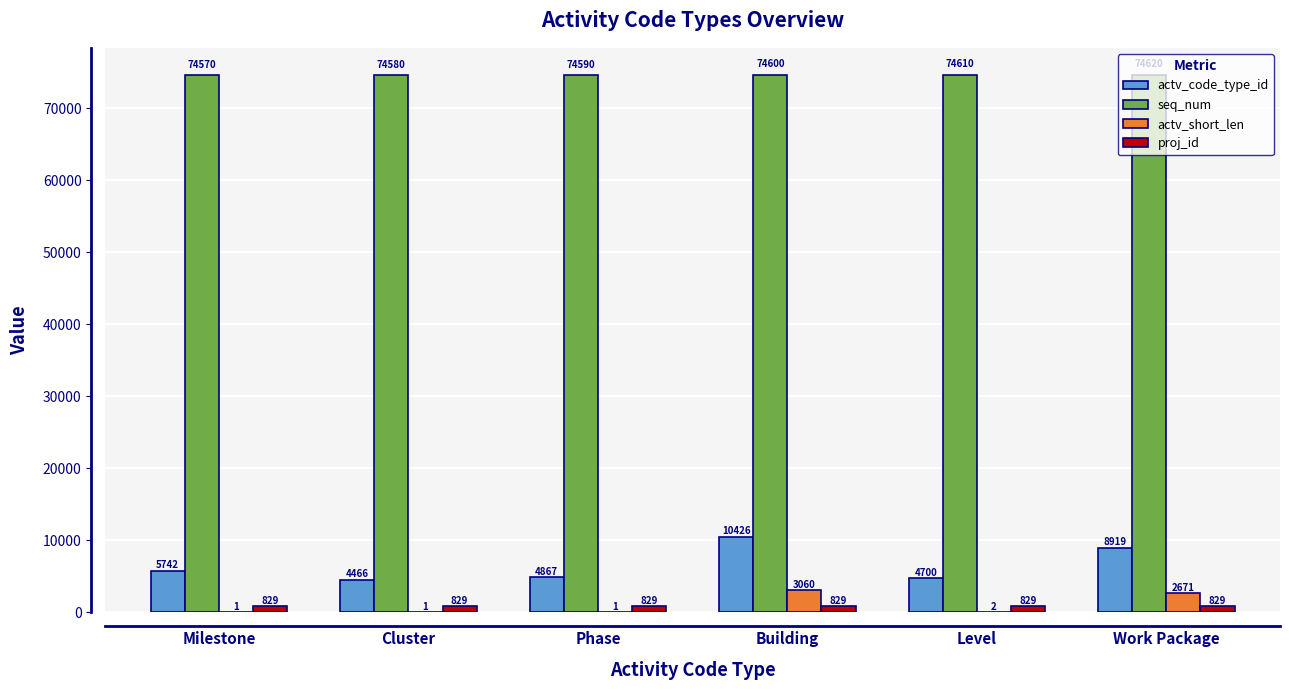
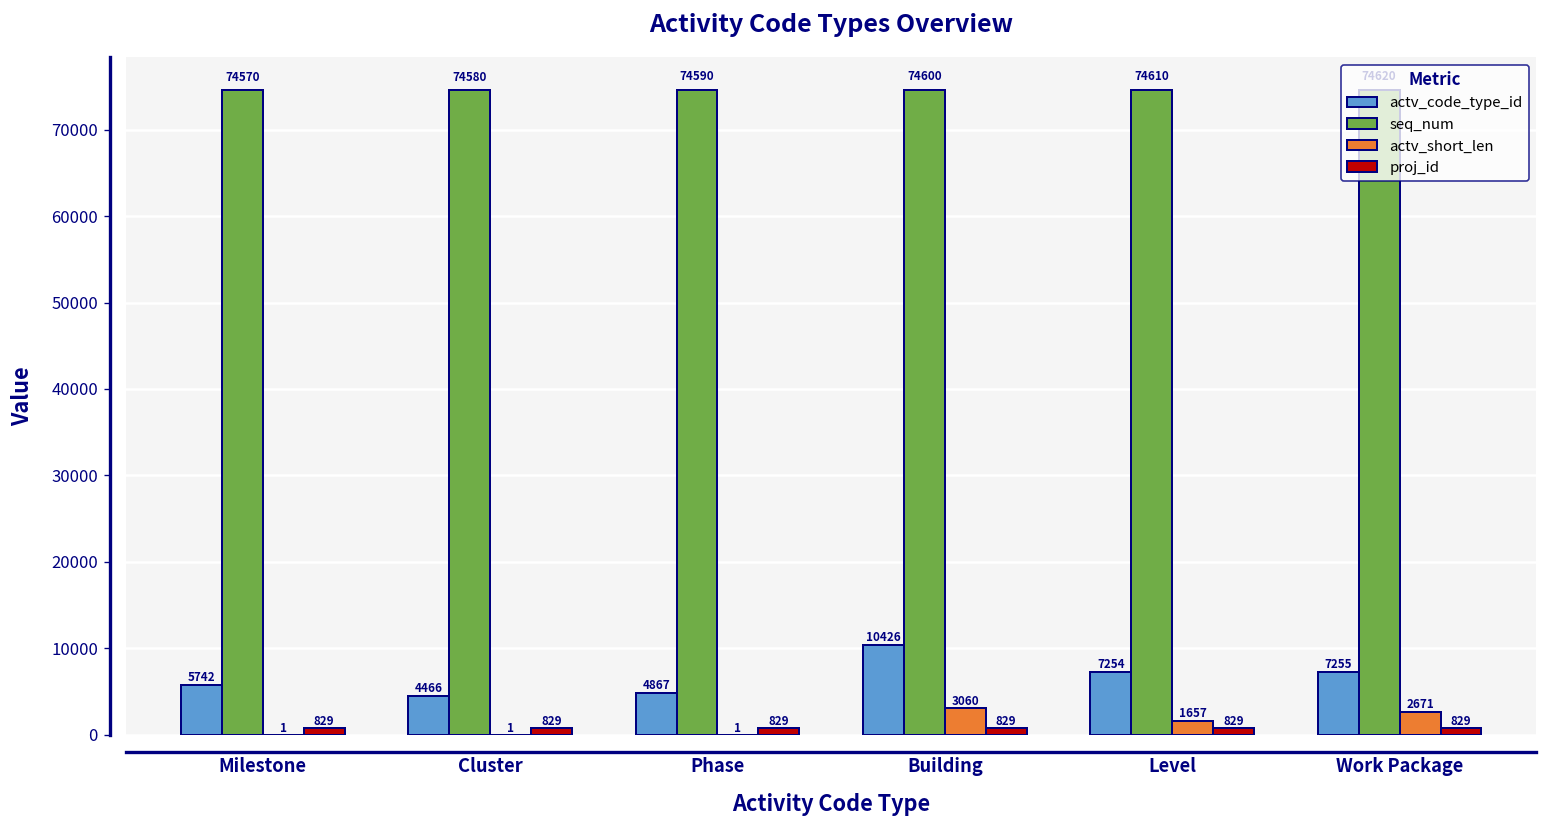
actv_code_type_id, Level: 4700 -> 7254
actv_short_len, Level: 2 -> 1657
actv_code_type_id, Work Package: 8919 -> 7255
